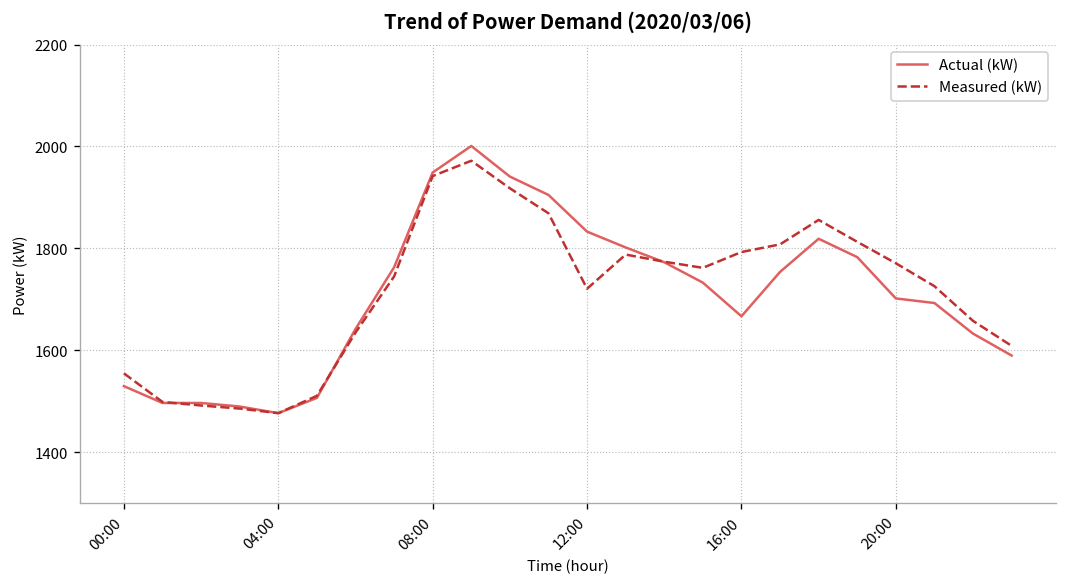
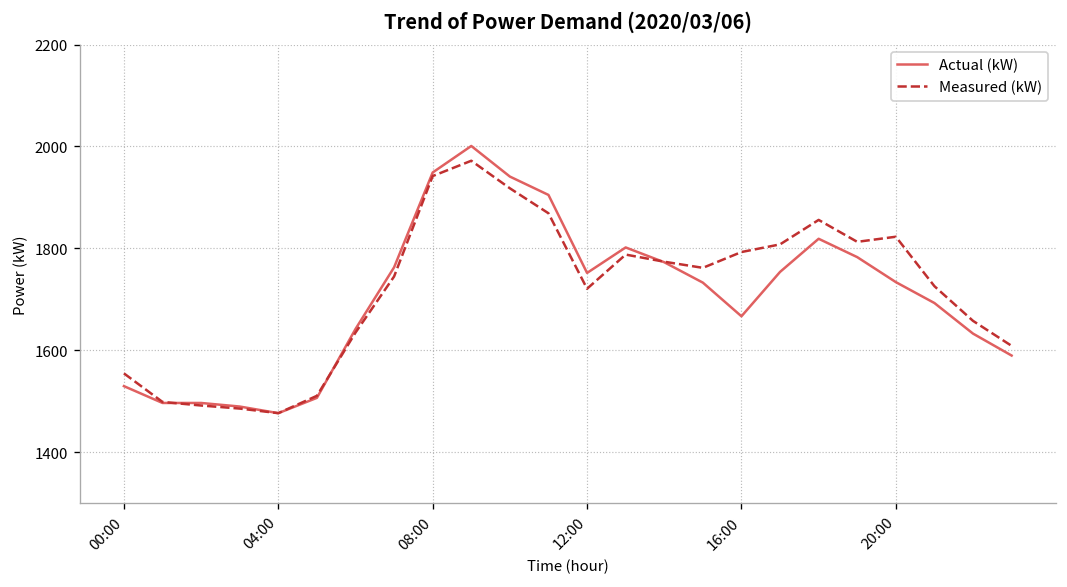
Actual (kW), 12:00: 1830 -> 1750
Actual (kW), 20:00: 1700 -> 1730
Measured (kW), 20:00: 1770 -> 1820
